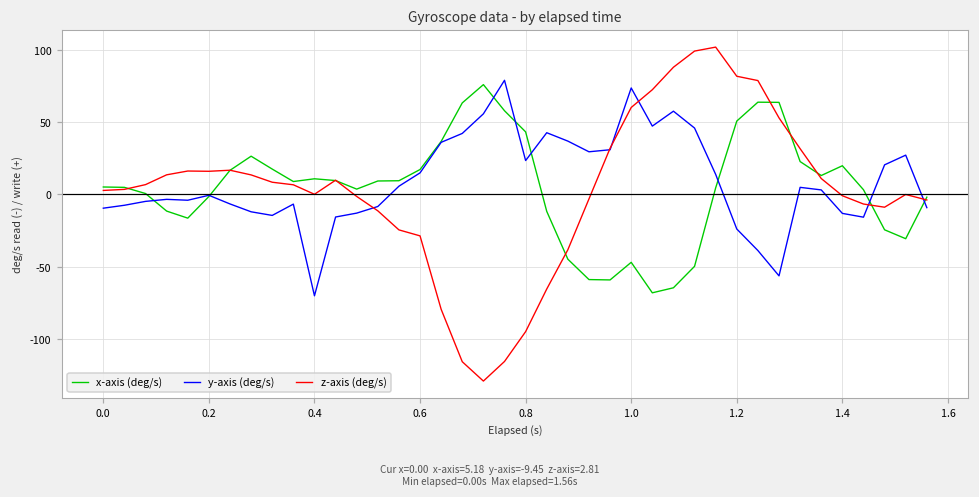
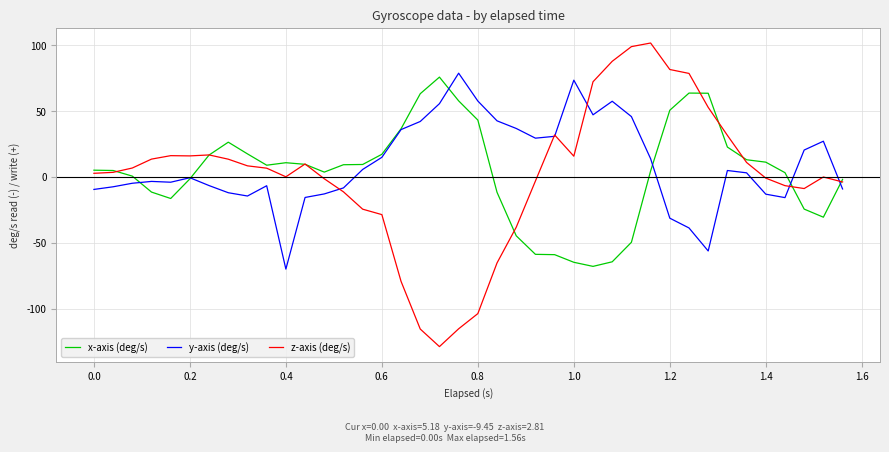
y-axis (deg/s), 0.8: 23 -> 58
z-axis (deg/s), 0.8: -95 -> -104
x-axis (deg/s), 1.0: -47 -> -65
z-axis (deg/s), 1.0: 60 -> 16
y-axis (deg/s), 1.2: -24 -> -31
x-axis (deg/s), 1.4: 20 -> 11
